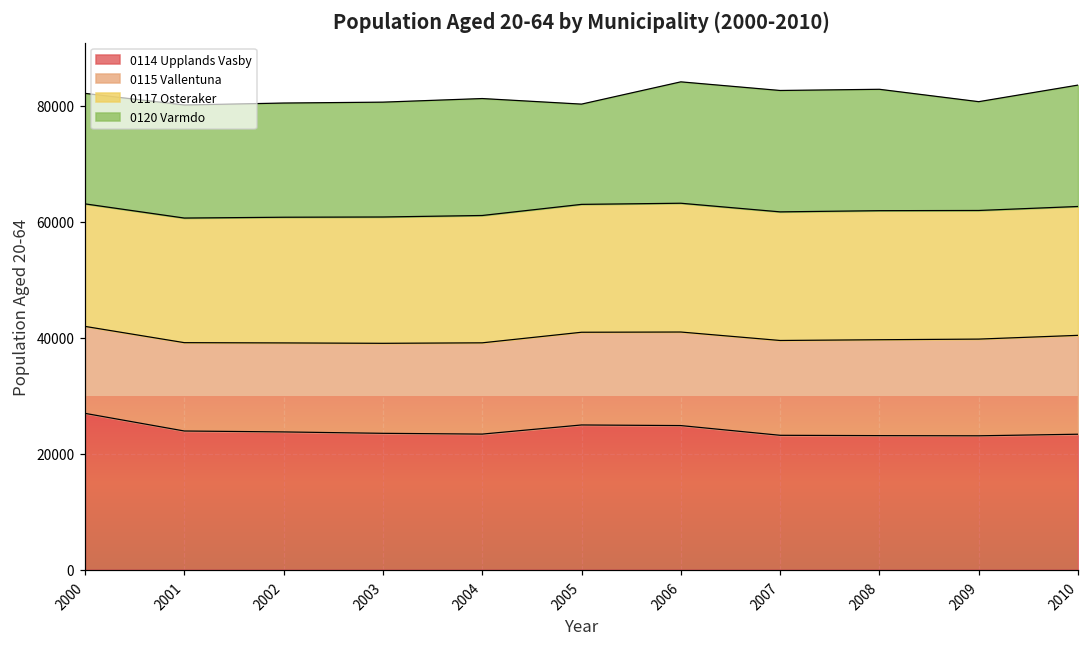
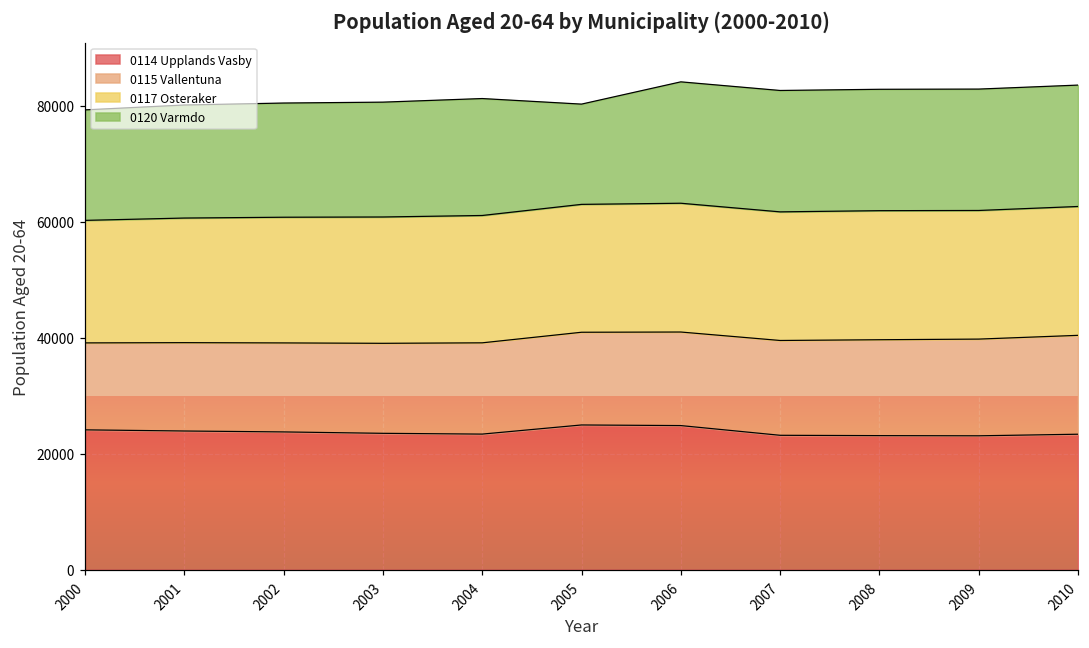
0114 Upplands Vasby, 2000: 27000 -> 24000
0120 Varmdo, 2009: 19000 -> 21000
